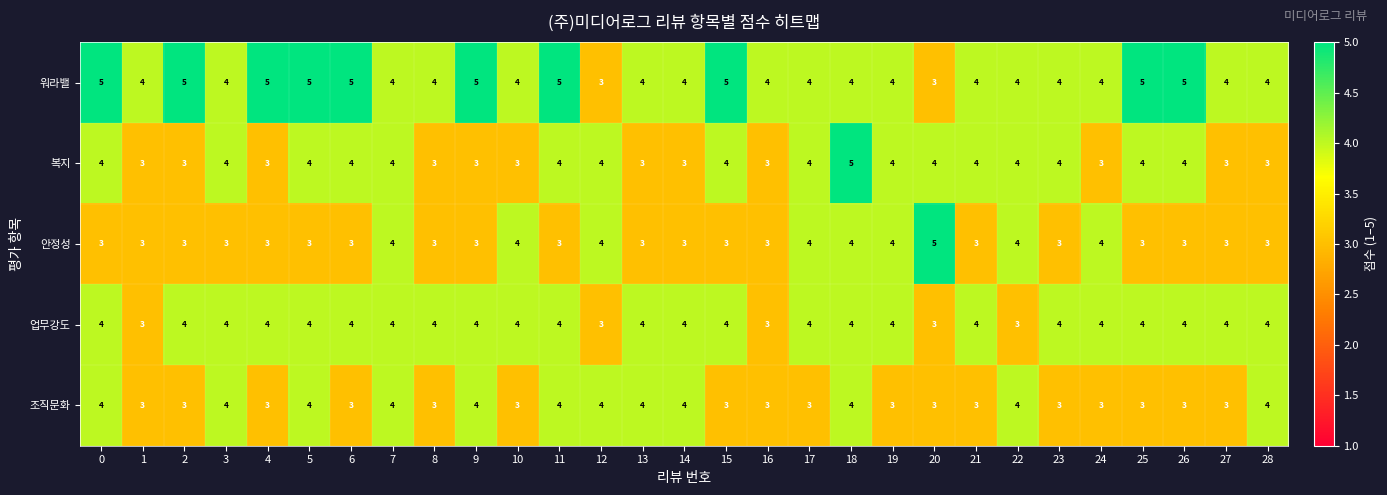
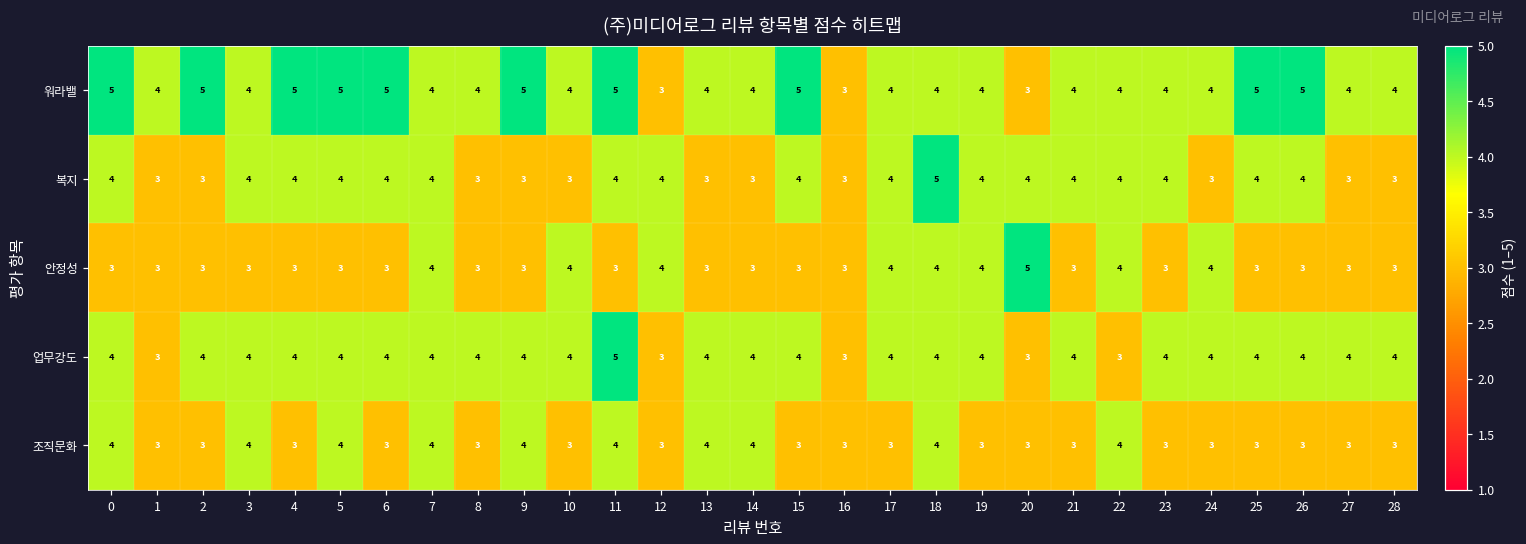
워라밸, 16: 4 -> 3
복지, 4: 3 -> 4
업무강도, 11: 4 -> 5
조직문화, 12: 4 -> 3
조직문화, 28: 4 -> 3
